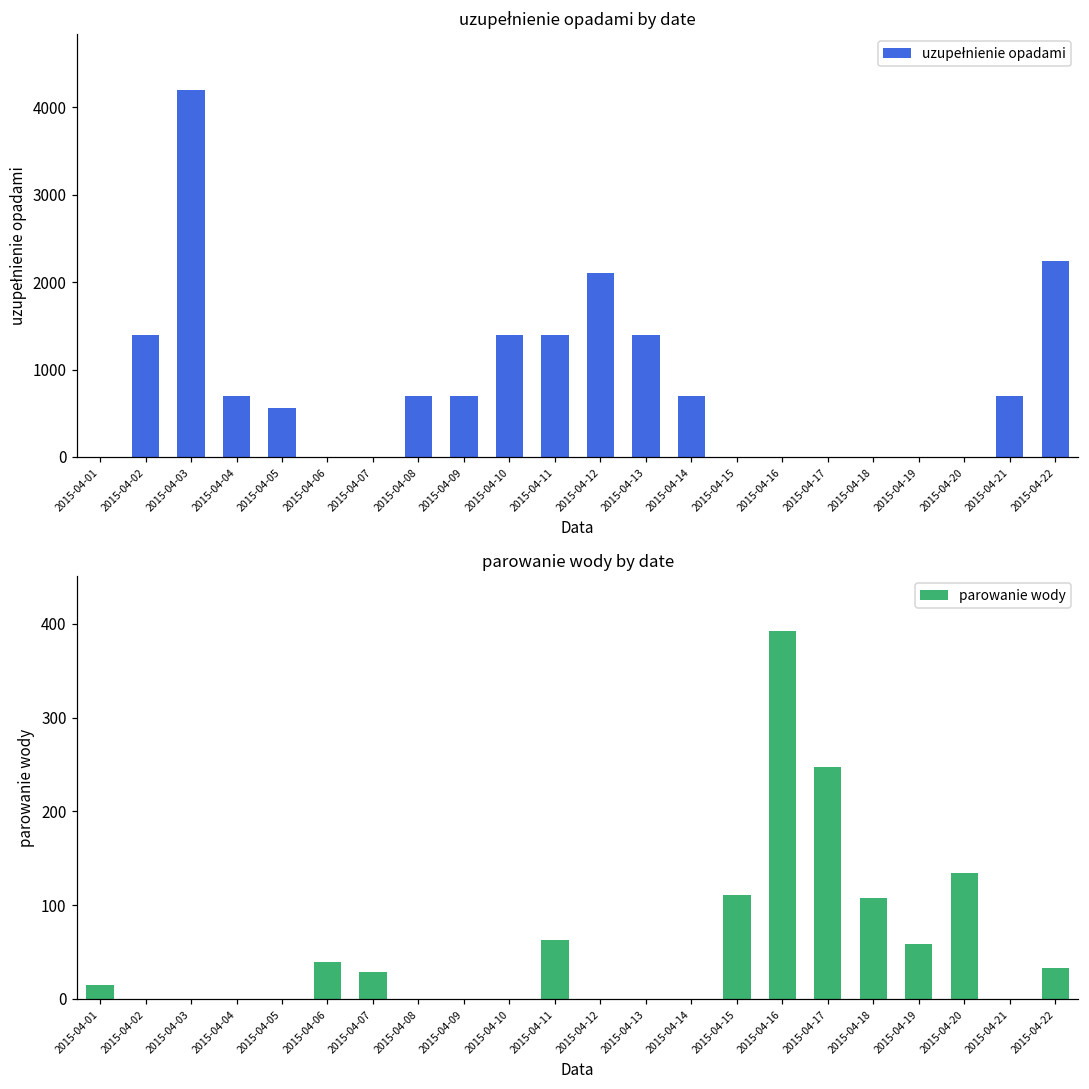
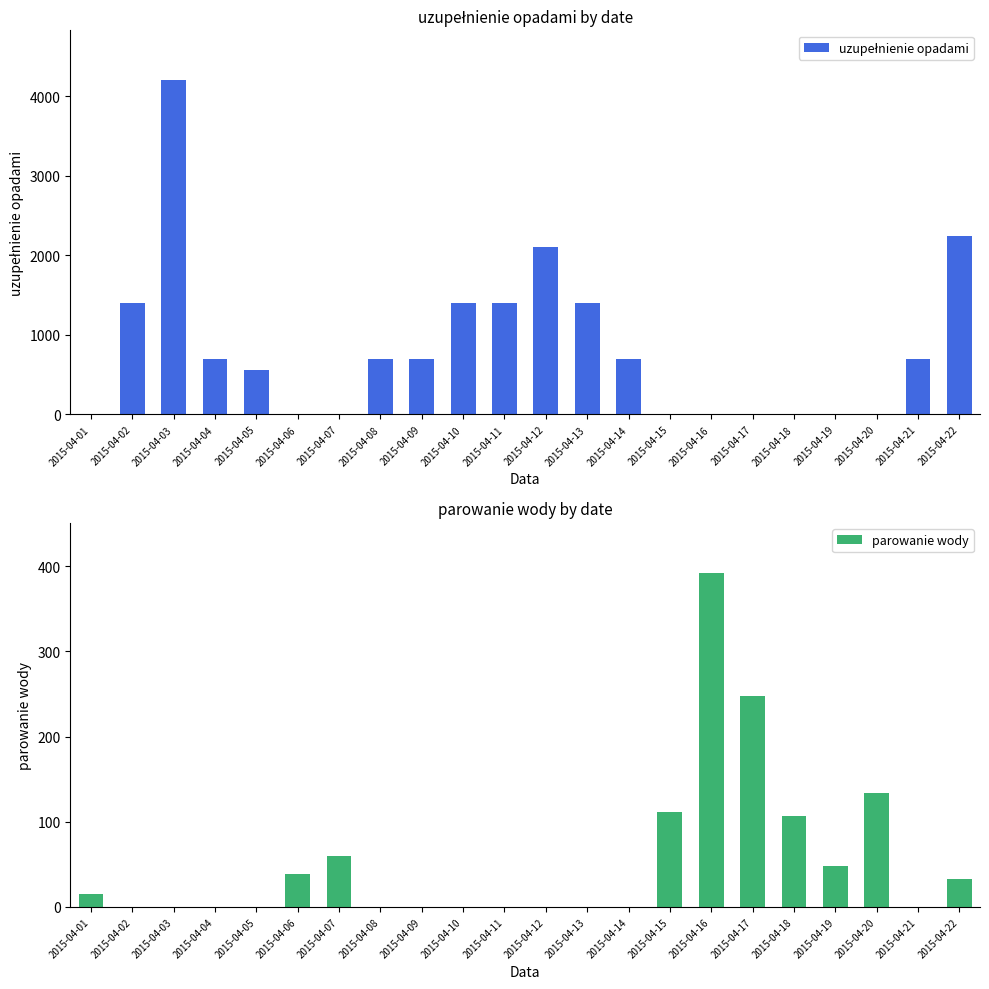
parowanie wody by date, 2015-04-07: 30 -> 60
parowanie wody by date, 2015-04-11: 60 -> 0
parowanie wody by date, 2015-04-19: 60 -> 50
